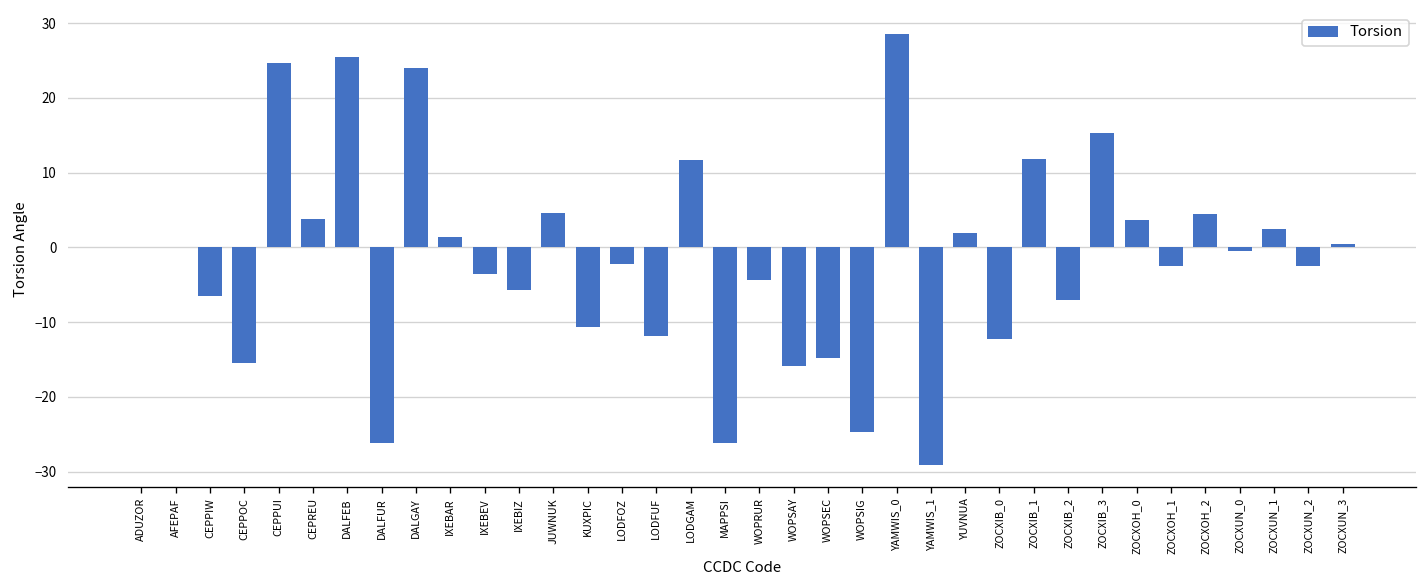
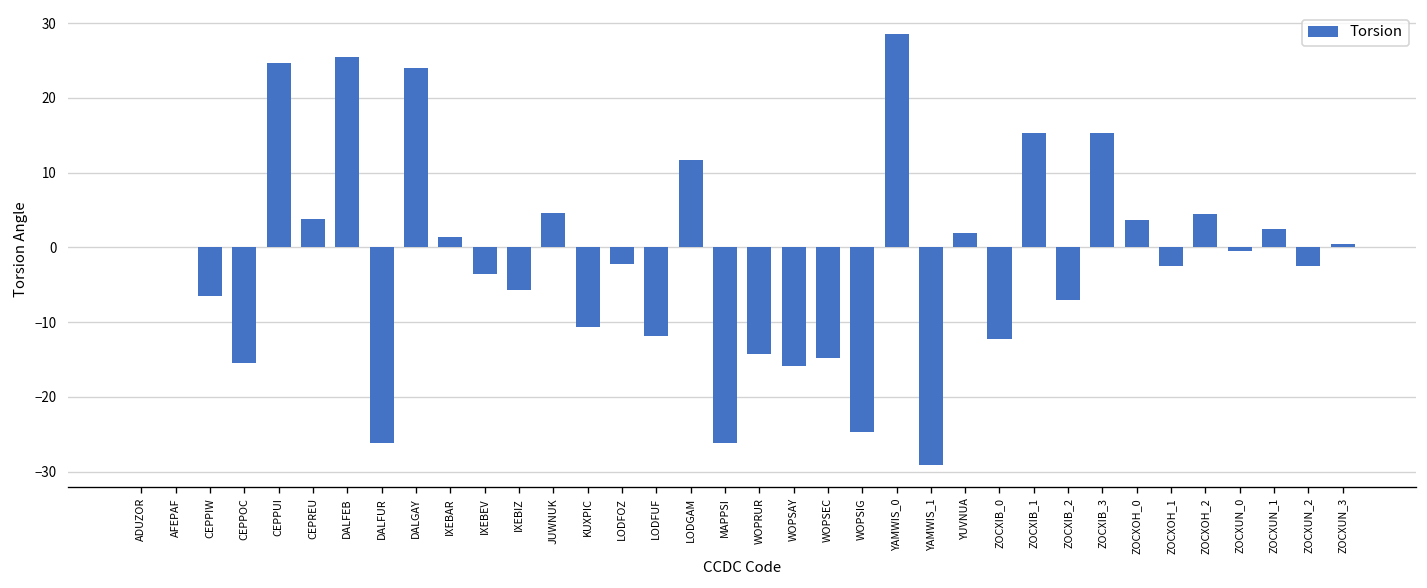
WOPRUR: -4 -> -14
ZOCXIB_1: 12 -> 15
